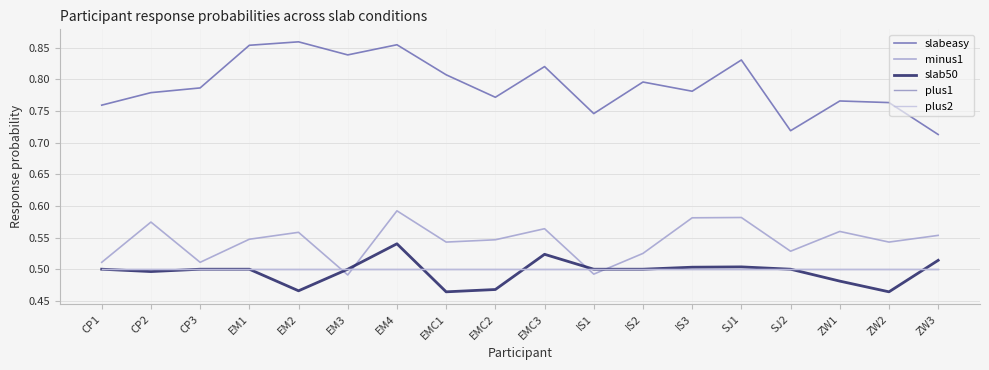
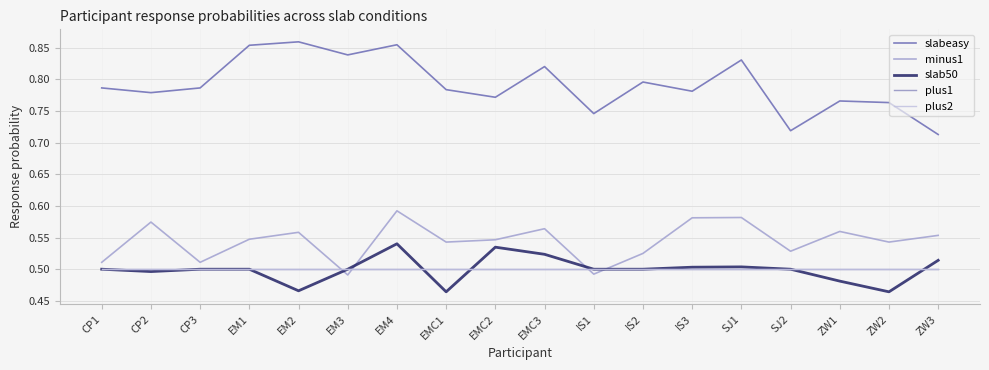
slabeasy, CP1: 0.76 -> 0.79
slabeasy, EMC1: 0.81 -> 0.78
slab50, EMC2: 0.47 -> 0.53
